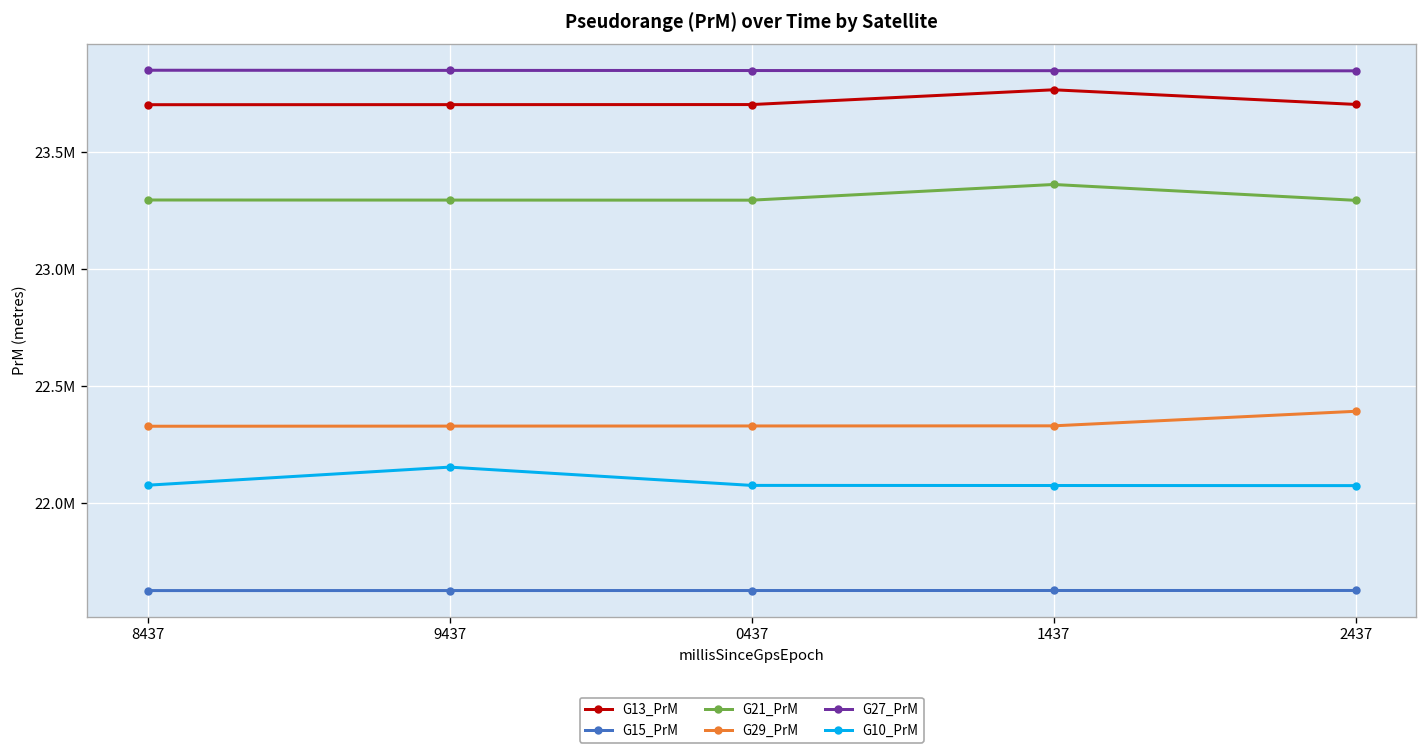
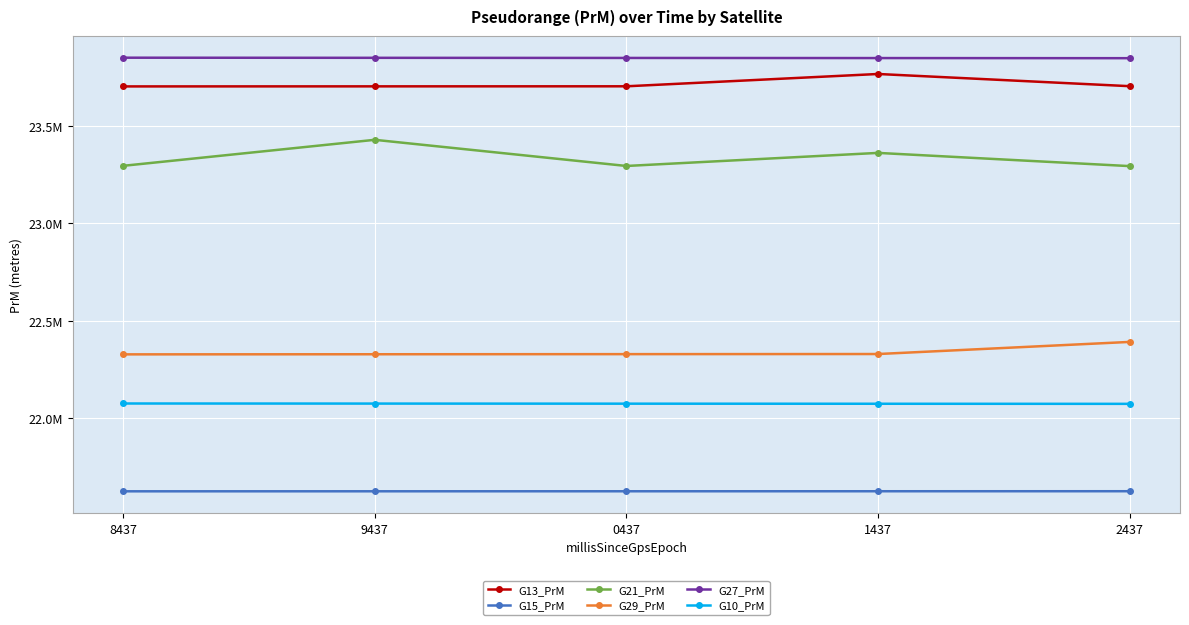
G21_PrM, 9437: 23300000 -> 23430000
G10_PrM, 9437: 22150000 -> 22080000
